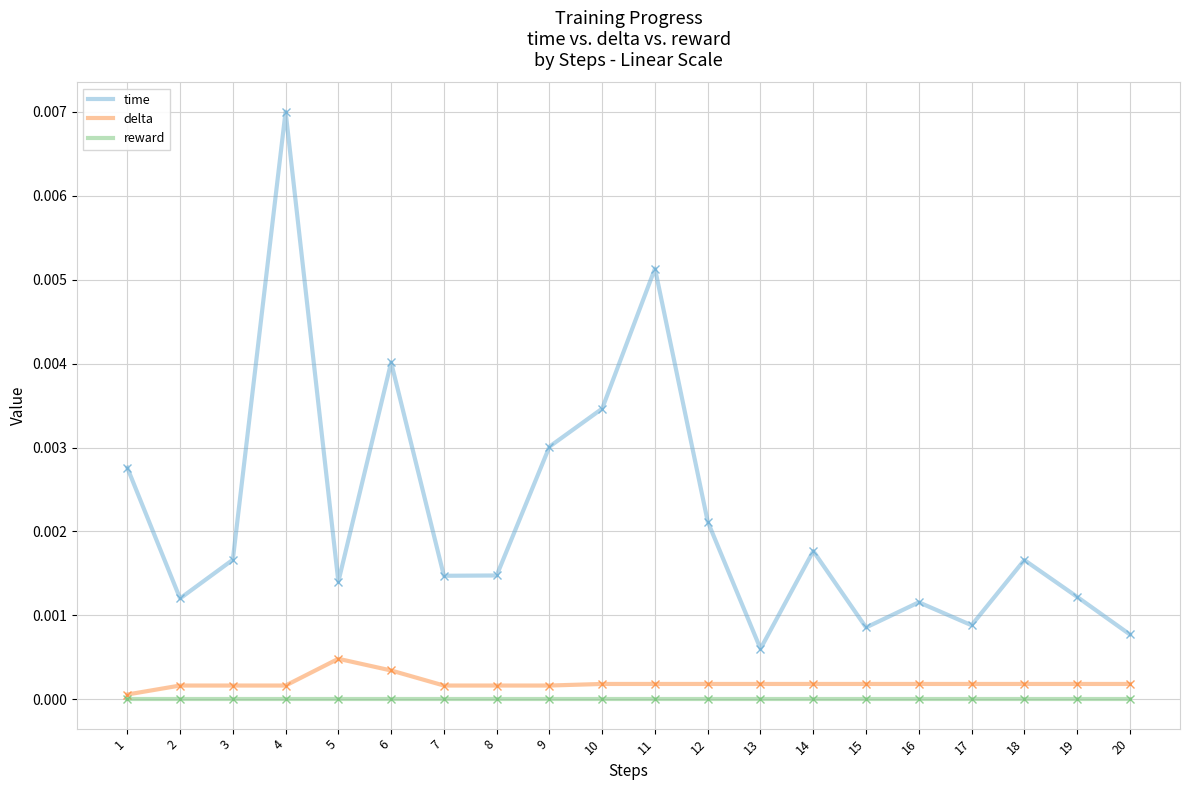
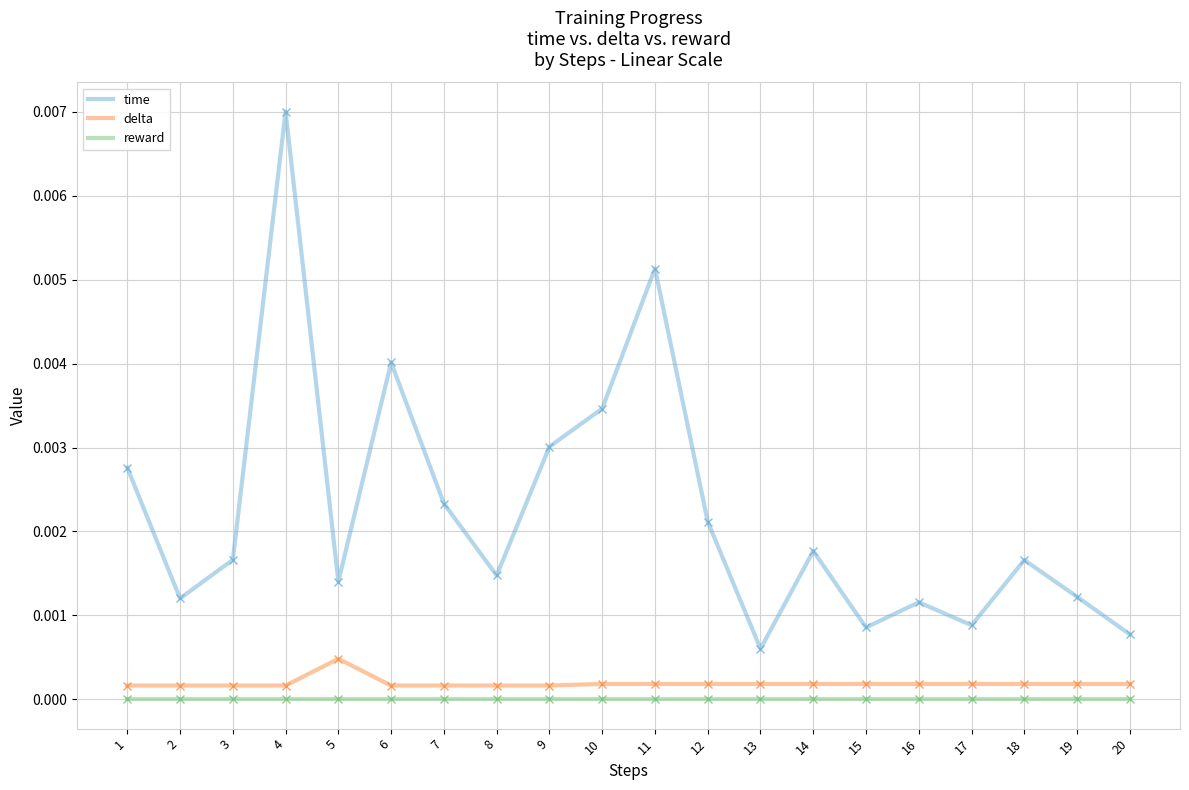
delta, 1: 0.0001 -> 0.0002
delta, 6: 0.0003 -> 0.0002
time, 7: 0.0015 -> 0.0023
